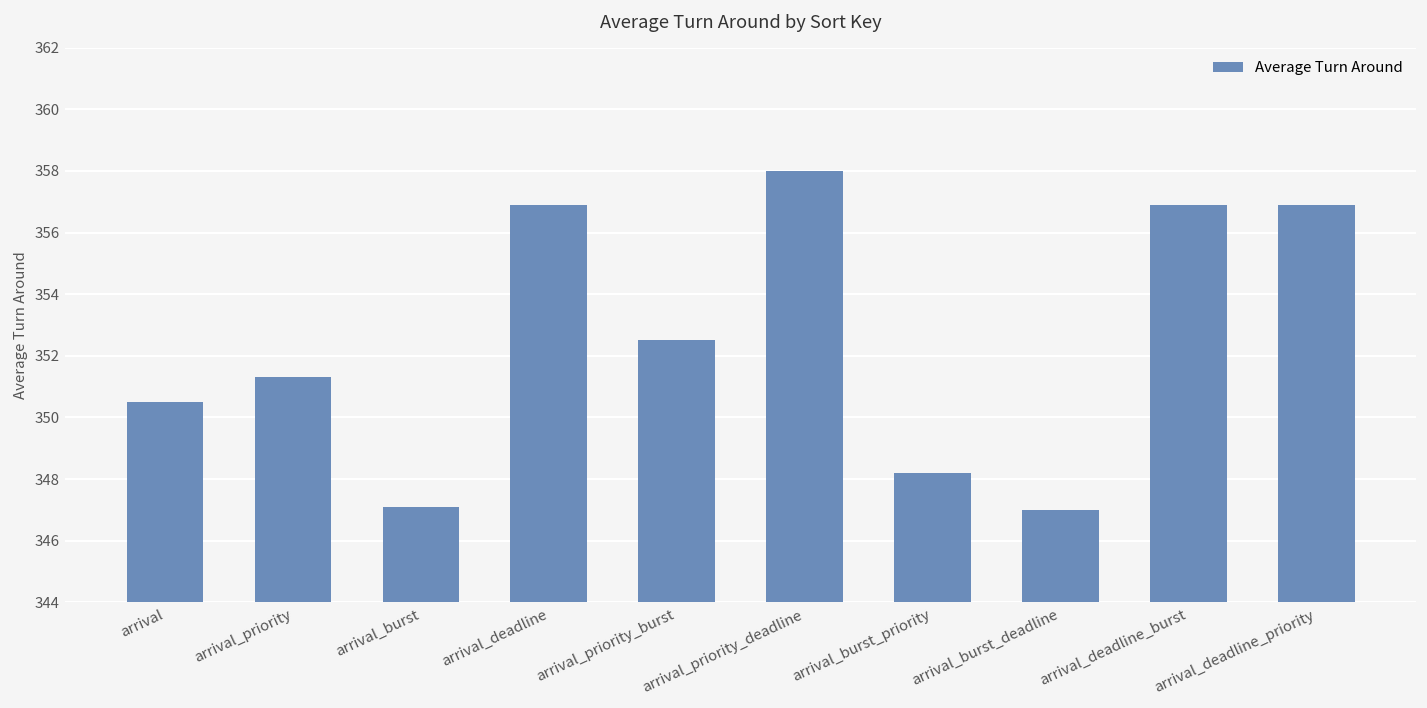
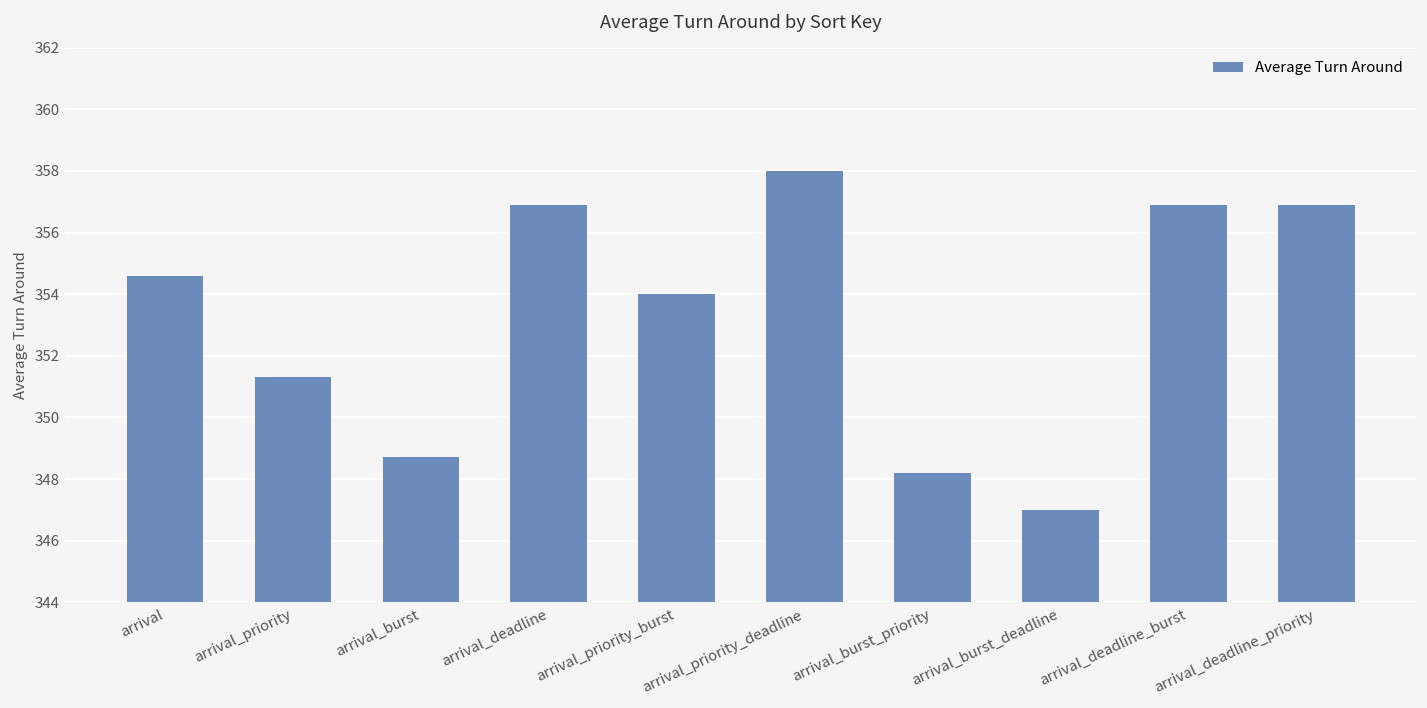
arrival: 350.5 -> 354.6
arrival_burst: 347.1 -> 348.7
arrival_priority_burst: 352.5 -> 354.0
